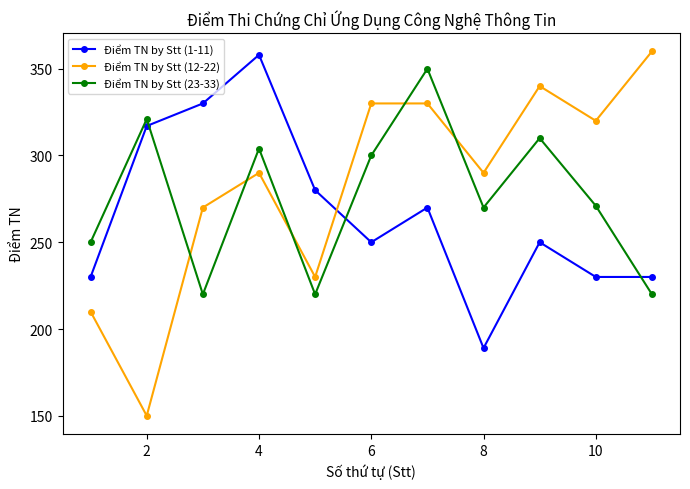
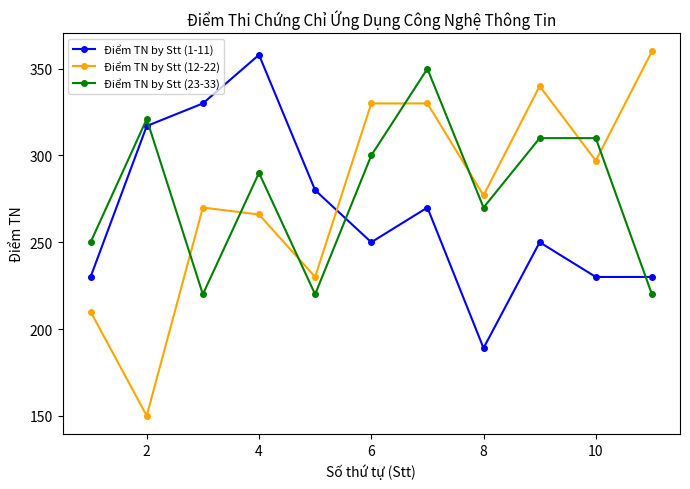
Điểm TN by Stt (12-22), 4: 290 -> 266
Điểm TN by Stt (23-33), 4: 304 -> 290
Điểm TN by Stt (12-22), 8: 290 -> 277
Điểm TN by Stt (12-22), 10: 320 -> 297
Điểm TN by Stt (23-33), 10: 271 -> 310
